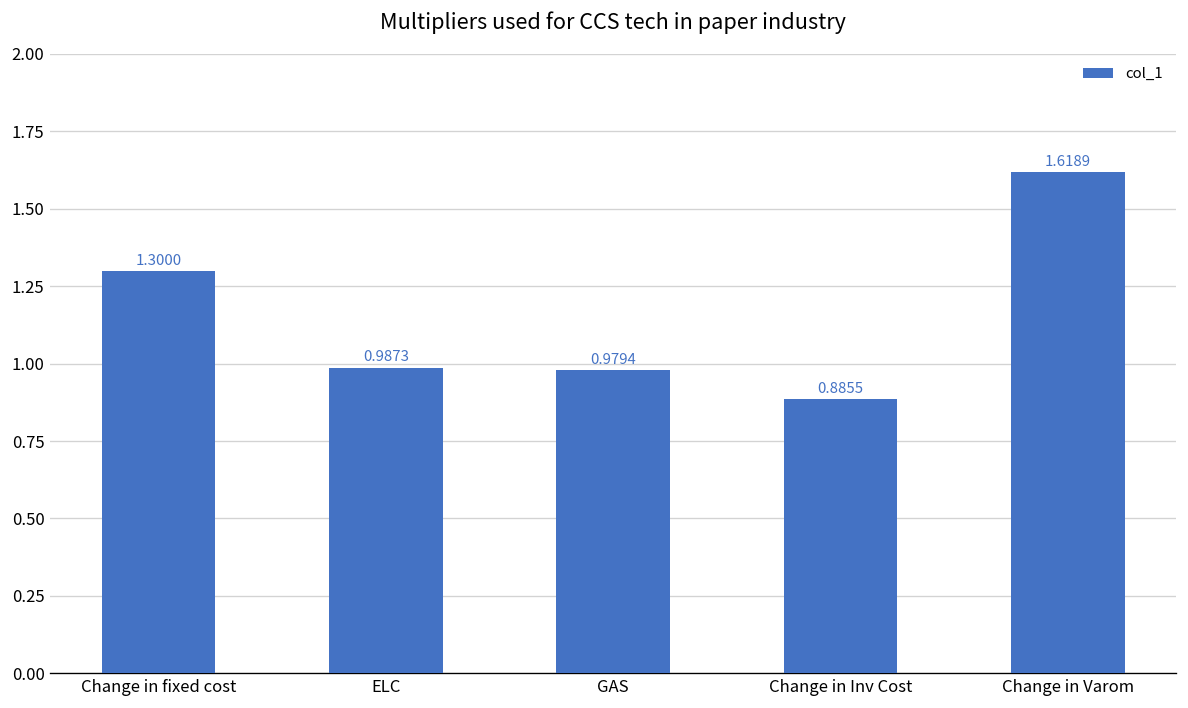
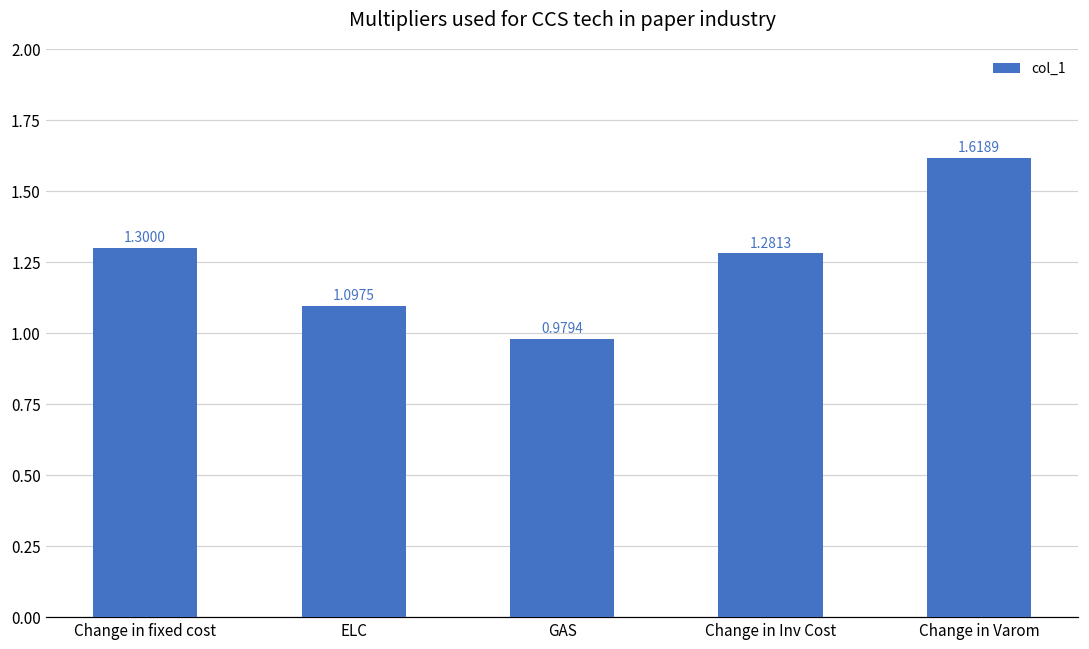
ELC: 0.9873 -> 1.0975
Change in Inv Cost: 0.8855 -> 1.2813
